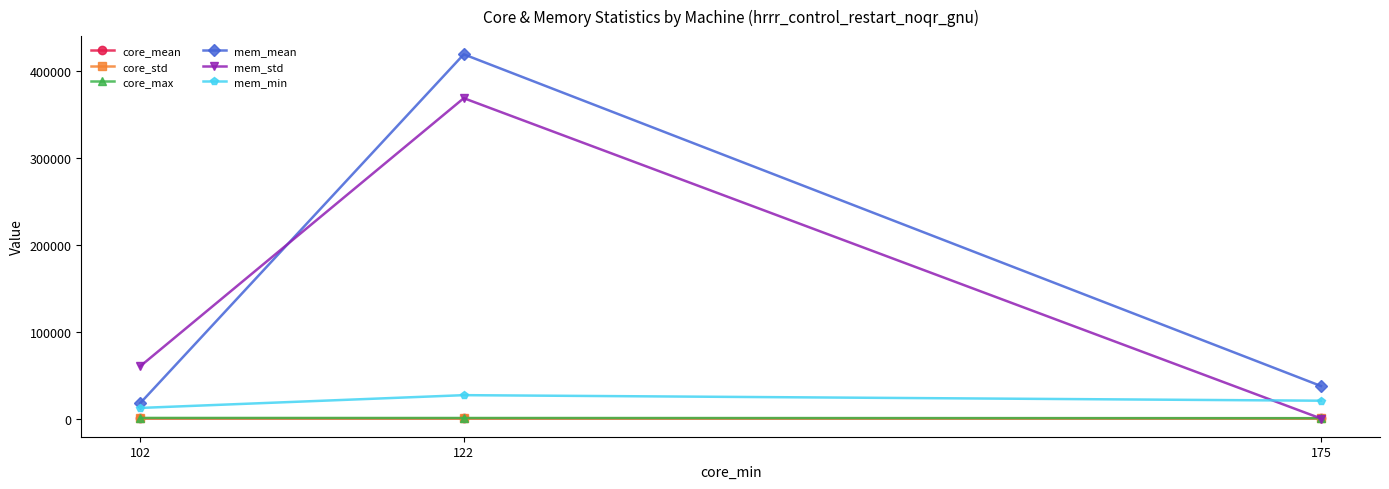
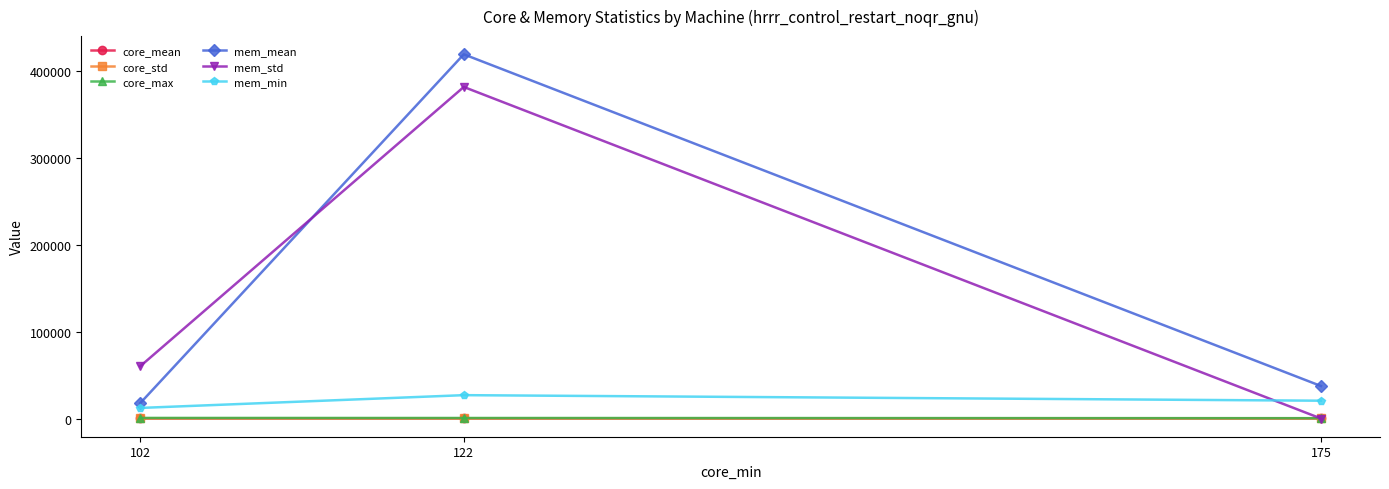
mem_std, 122: 370000 -> 380000
